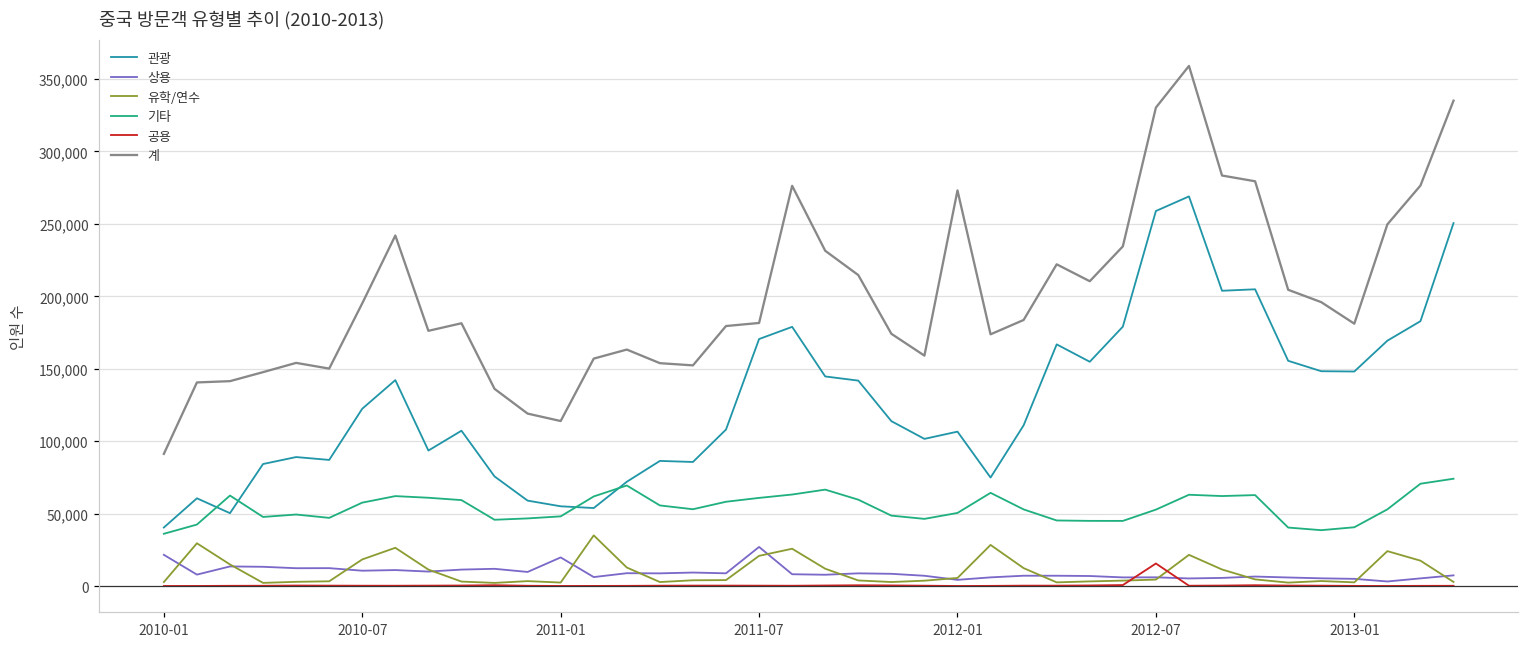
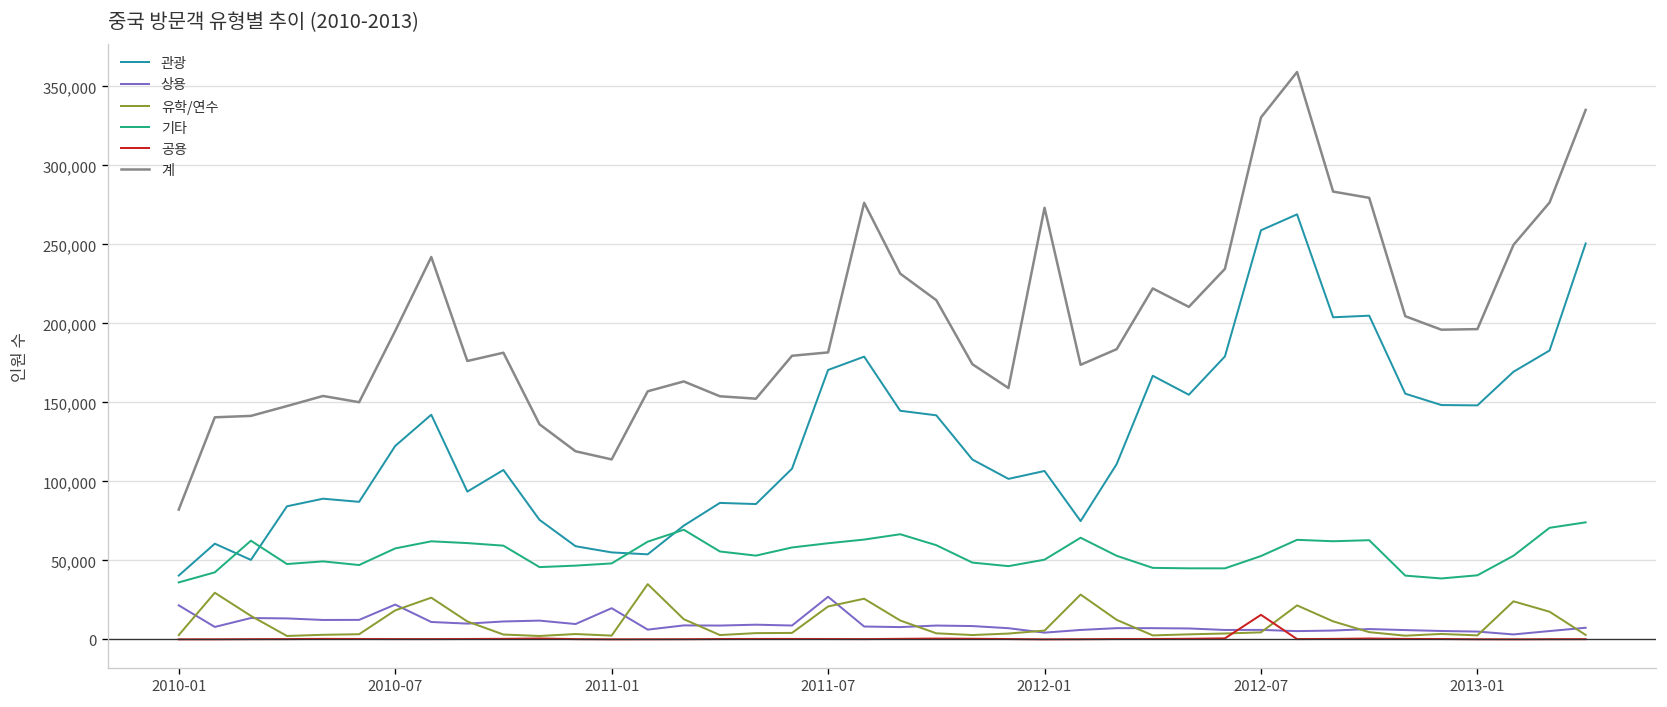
계, 2010-01: 91,000 -> 82,000
상용, 2010-07: 11,000 -> 22,000
계, 2013-01: 181,000 -> 196,000
